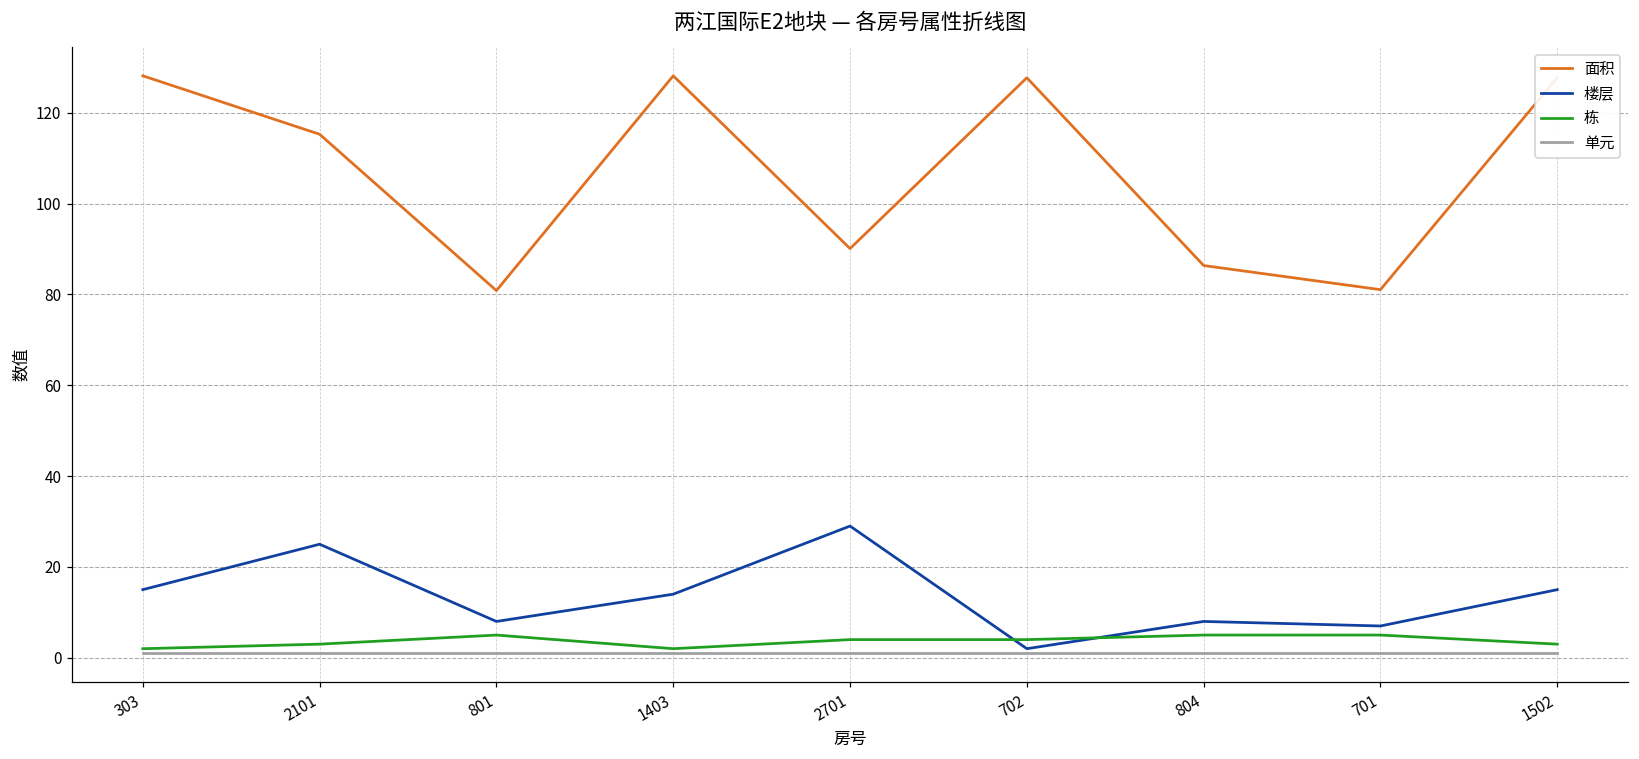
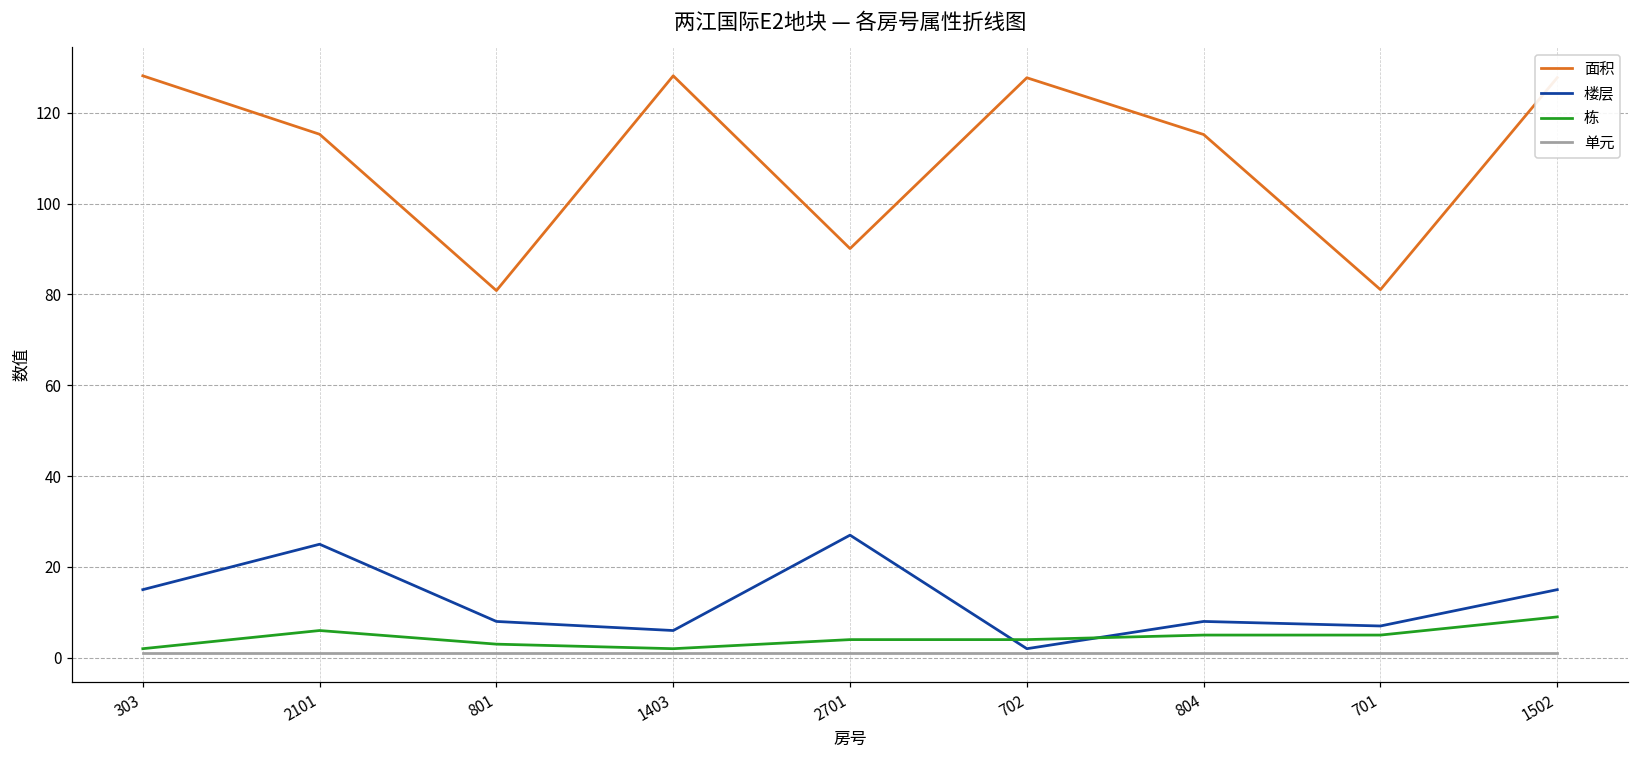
栋, 2101: 3 -> 6
栋, 801: 5 -> 3
楼层, 1403: 14 -> 6
楼层, 2701: 29 -> 27
面积, 804: 86 -> 115
栋, 1502: 3 -> 9
